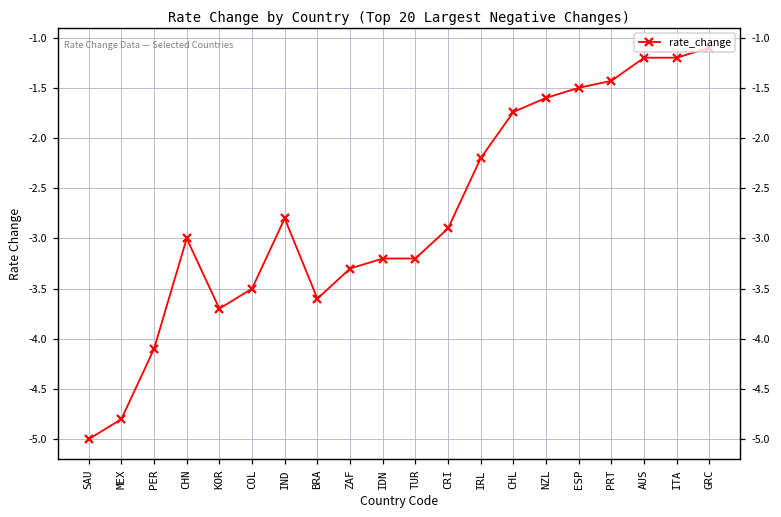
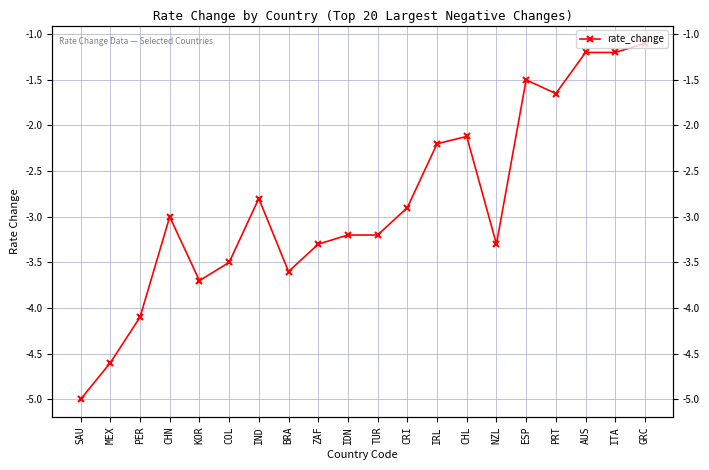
MEX: -4.8 -> -4.6
CHL: -1.7 -> -2.1
NZL: -1.6 -> -3.3
PRT: -1.4 -> -1.7
